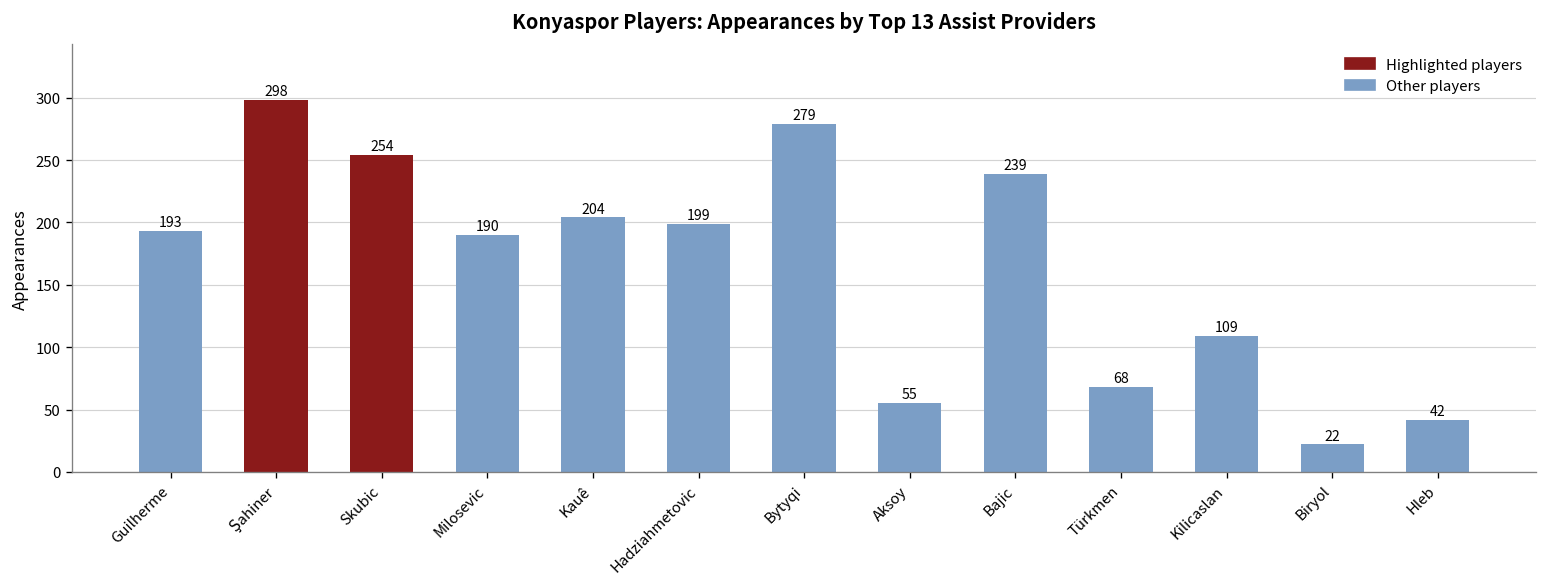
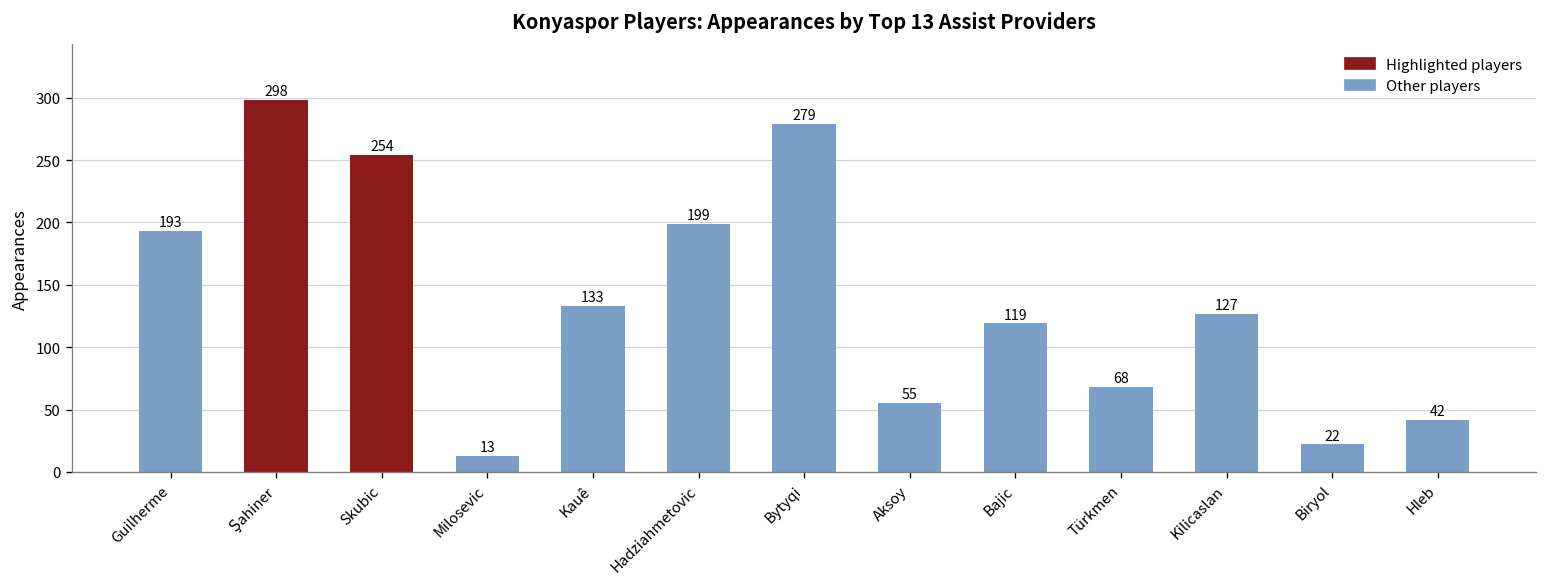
Milosevic: 190 -> 13
Kauê: 204 -> 133
Bajic: 239 -> 119
Kilicaslan: 109 -> 127
